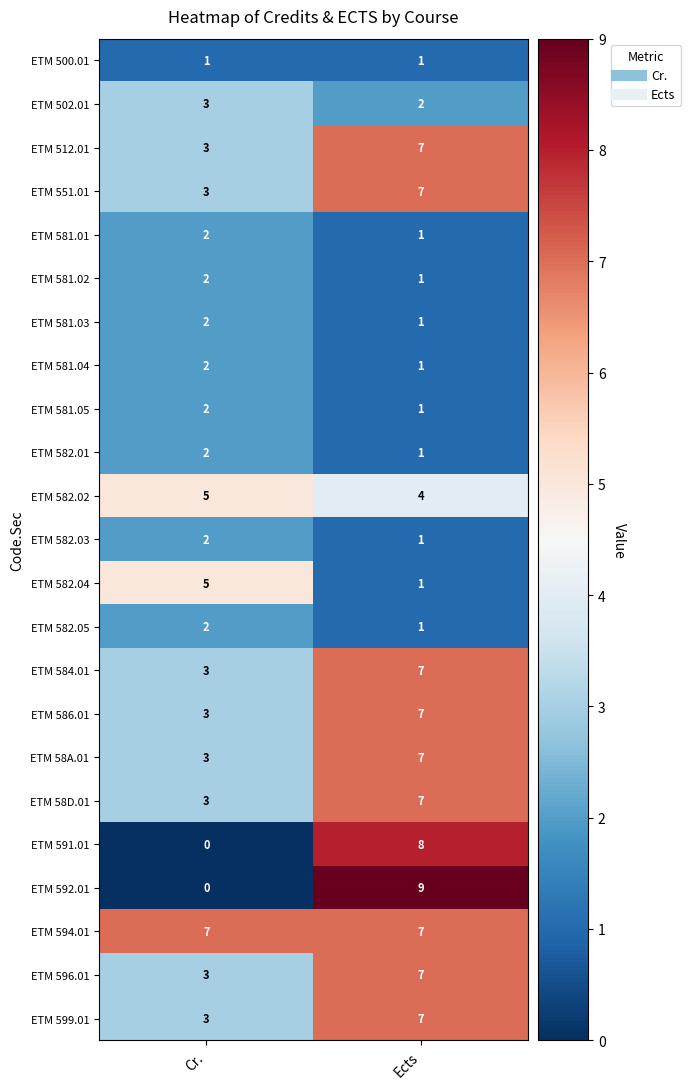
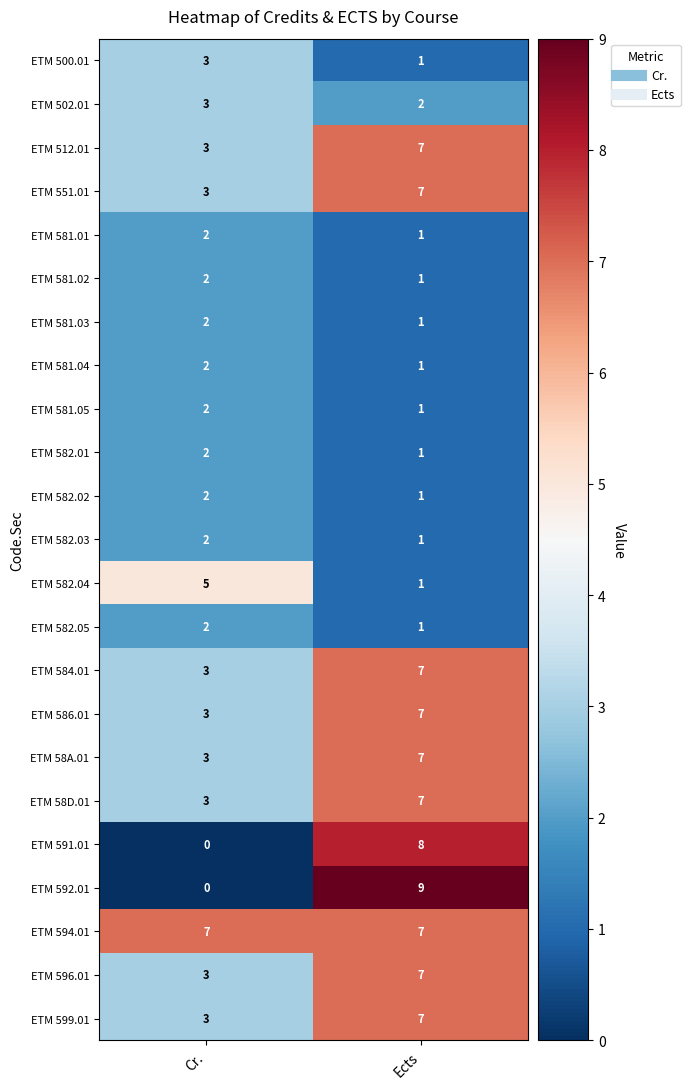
ETM 500.01, Cr.: 1 -> 3
ETM 582.02, Cr.: 5 -> 2
ETM 582.02, Ects: 4 -> 1
